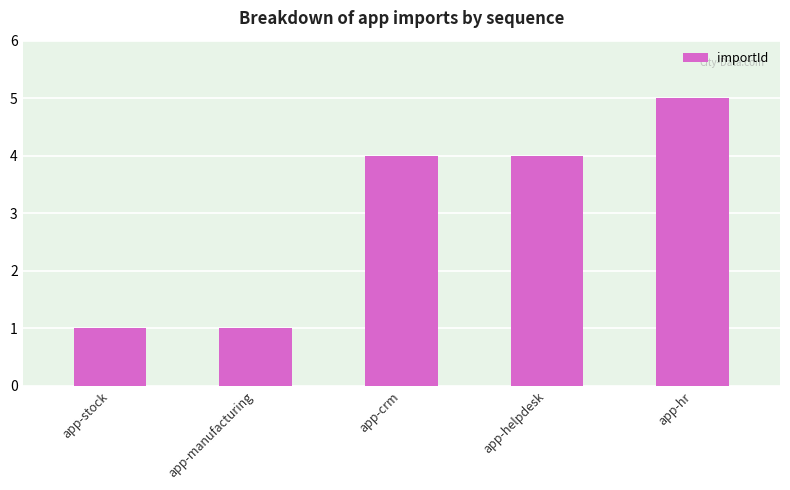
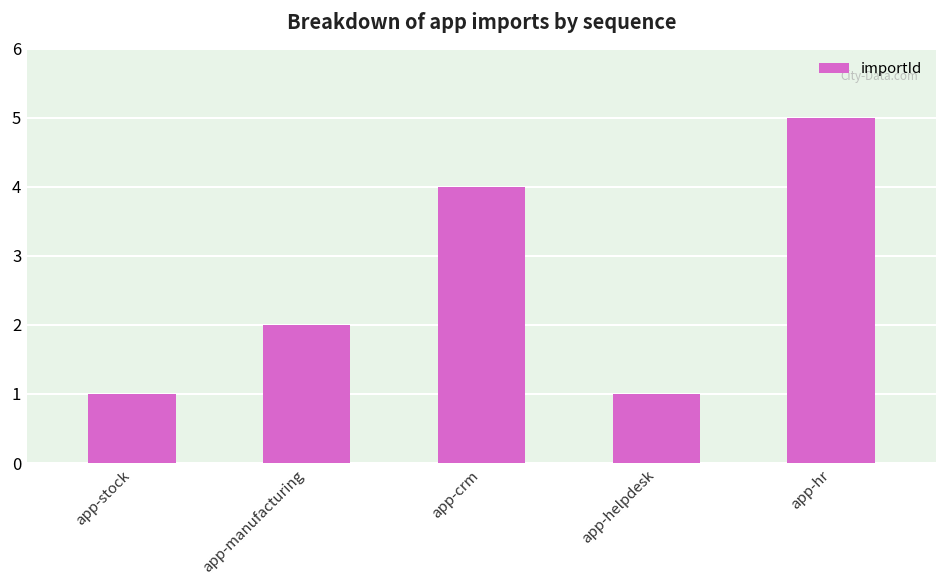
app-manufacturing: 1 -> 2
app-helpdesk: 4 -> 1
